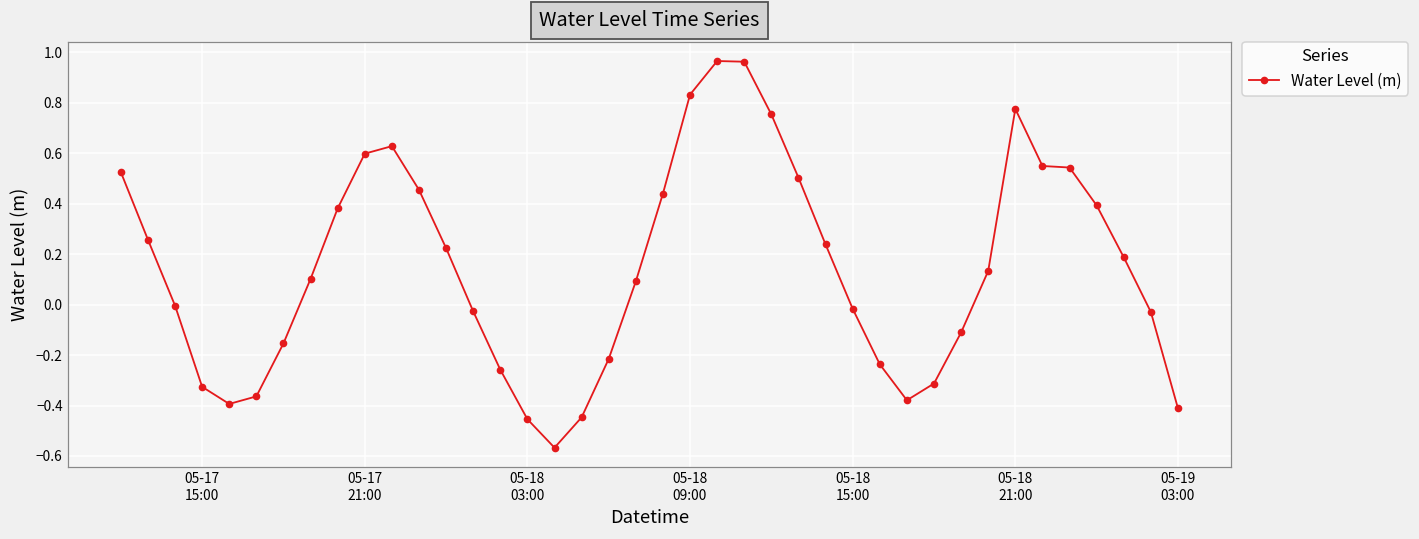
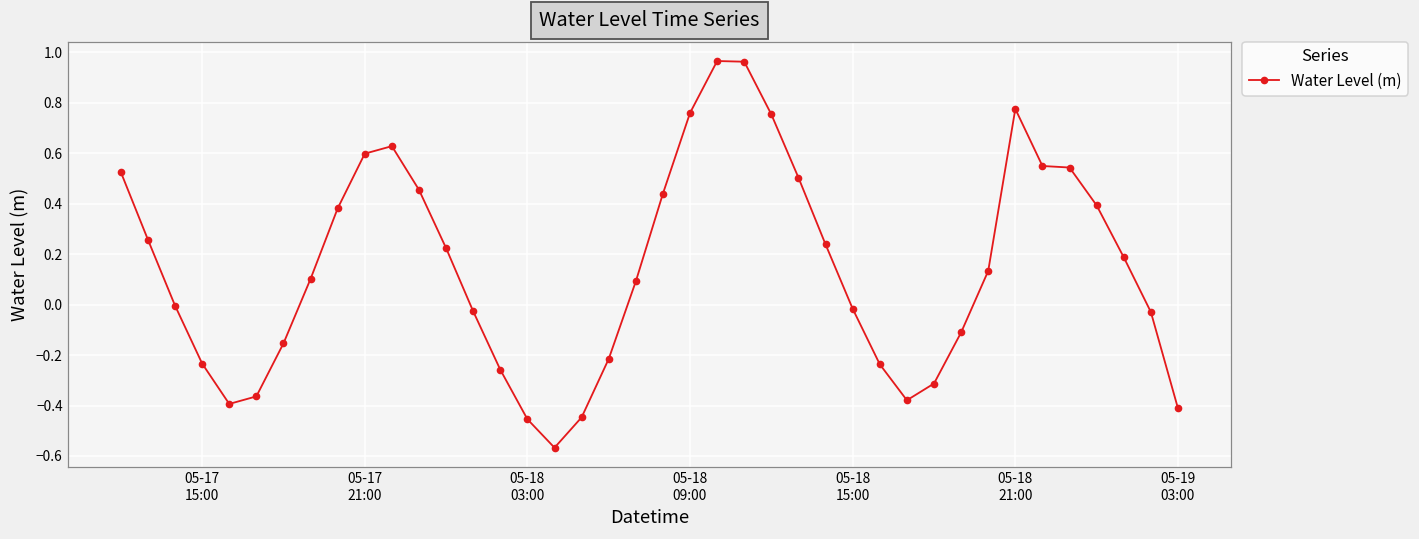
05-17 15:00: -0.33 -> -0.23
05-18 09:00: 0.83 -> 0.76
